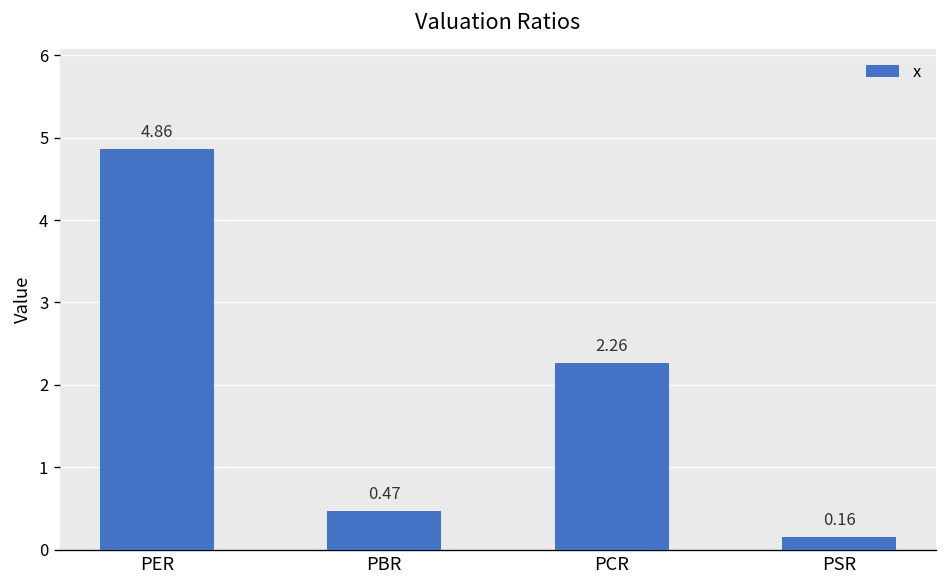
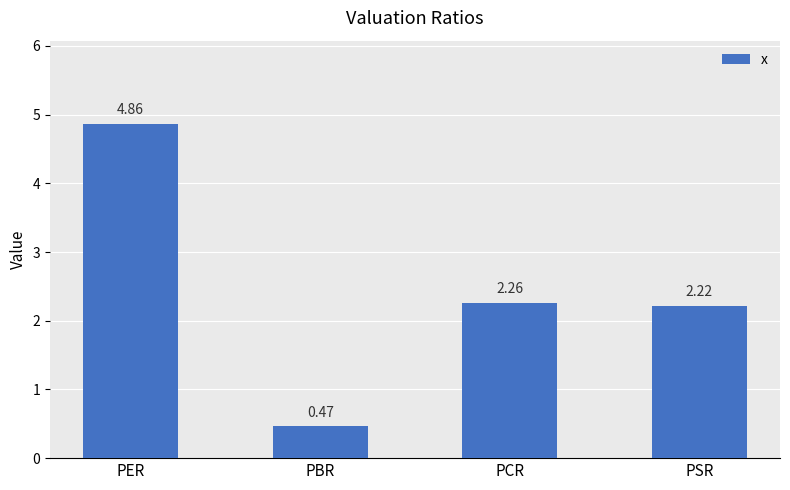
PSR: 0.16 -> 2.22
